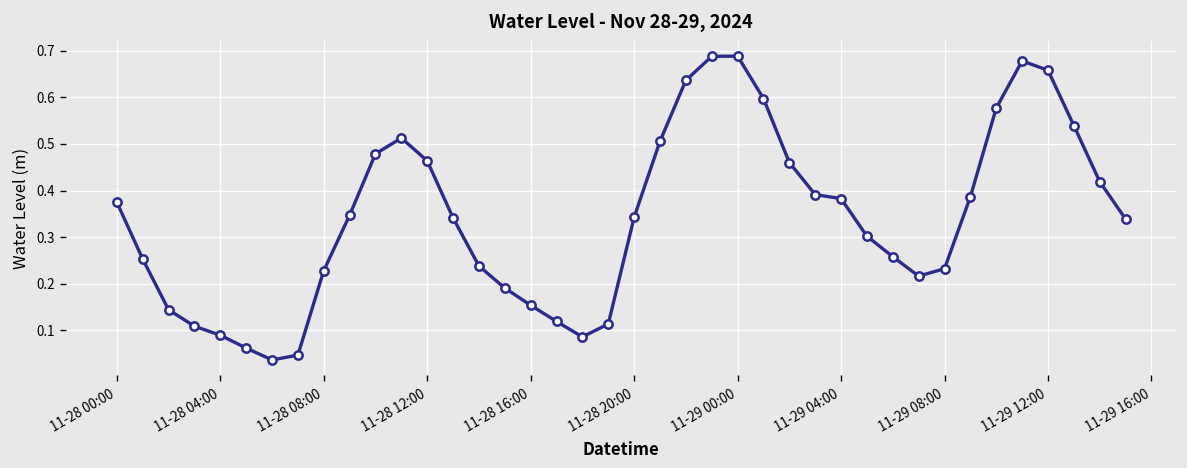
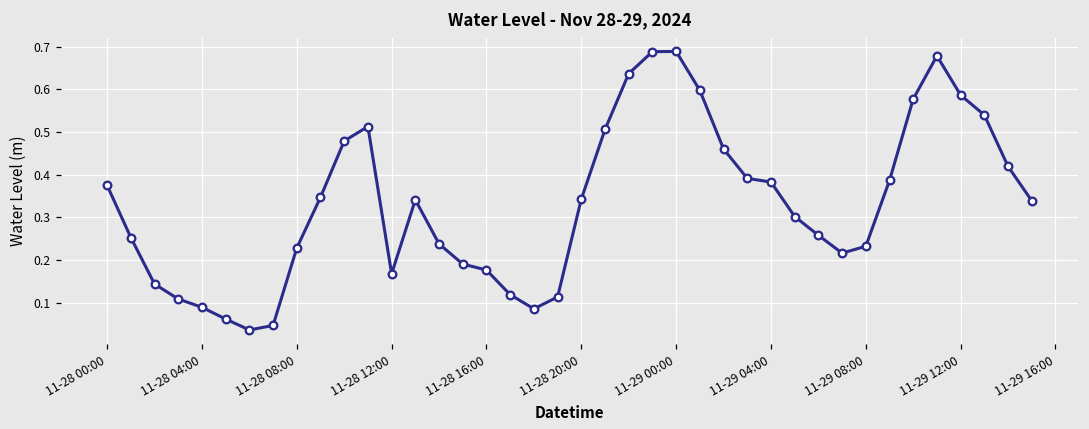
11-28 12:00: 0.46 -> 0.17
11-28 16:00: 0.15 -> 0.18
11-29 12:00: 0.66 -> 0.59
